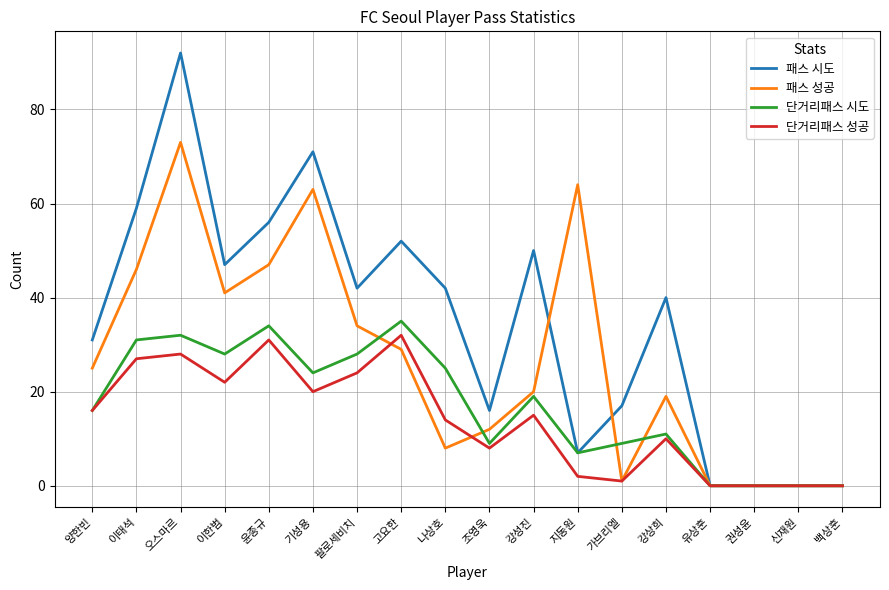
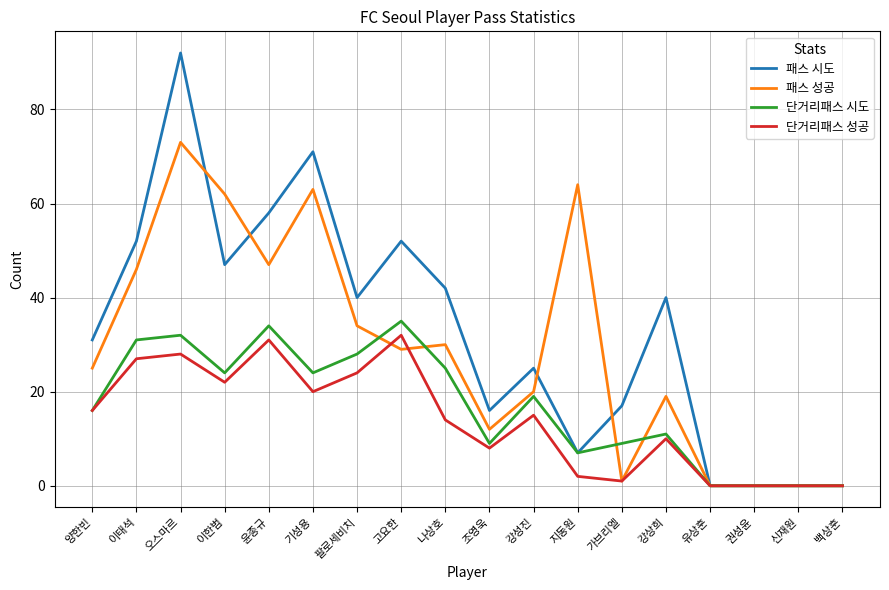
패스 시도, 이태석: 59 -> 52
패스 성공, 이한범: 41 -> 62
단거리패스 시도, 이한범: 28 -> 24
패스 시도, 윤종규: 56 -> 58
패스 시도, 팔로세비치: 42 -> 40
패스 성공, 나상호: 8 -> 30
패스 시도, 강성진: 50 -> 25
